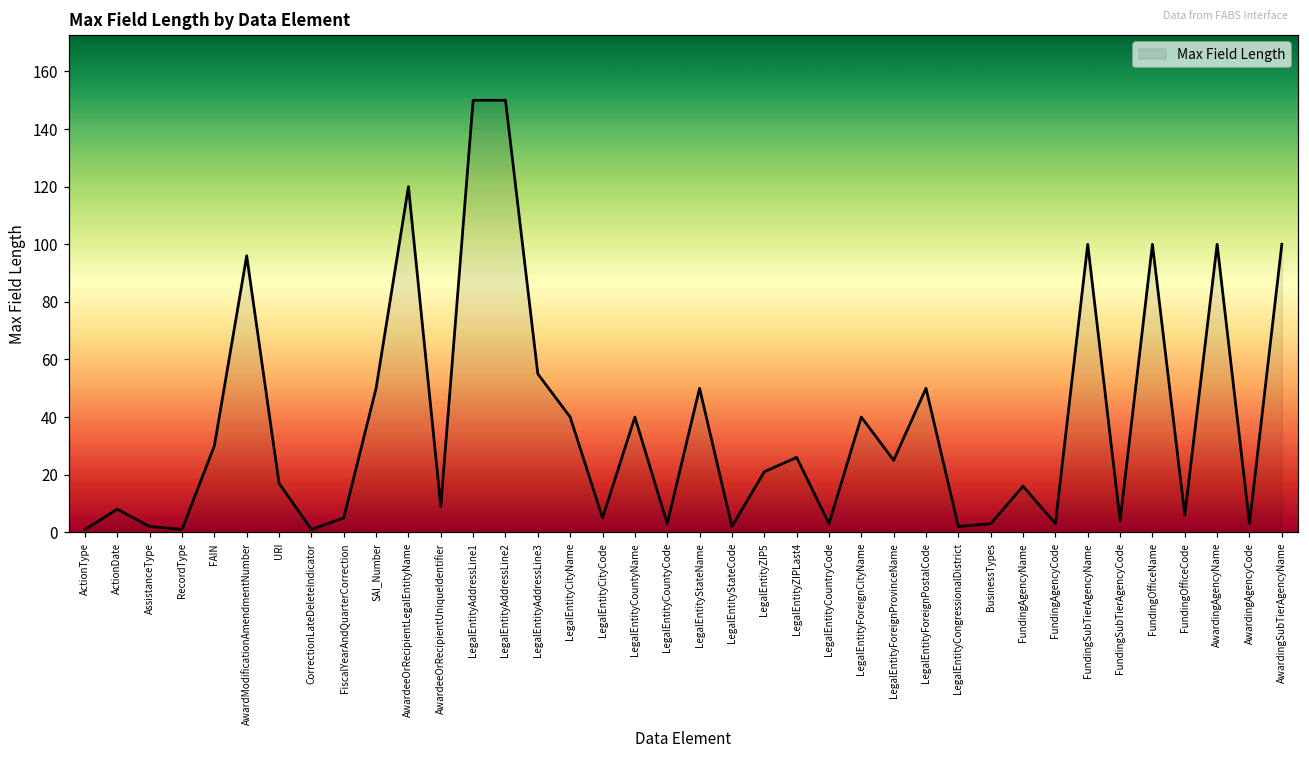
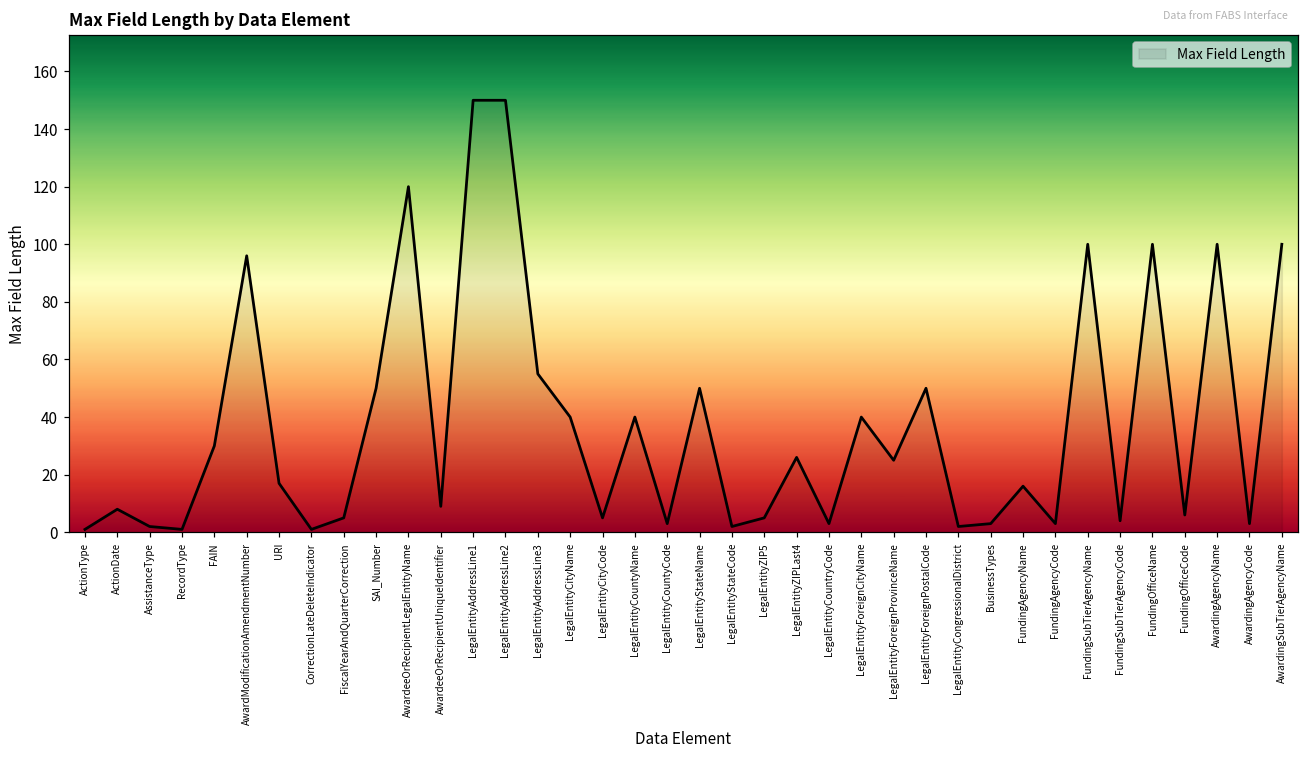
LegalEntityZIP5: 21 -> 5
